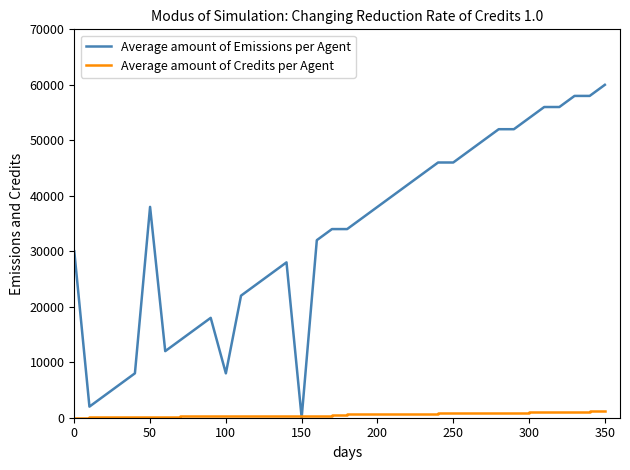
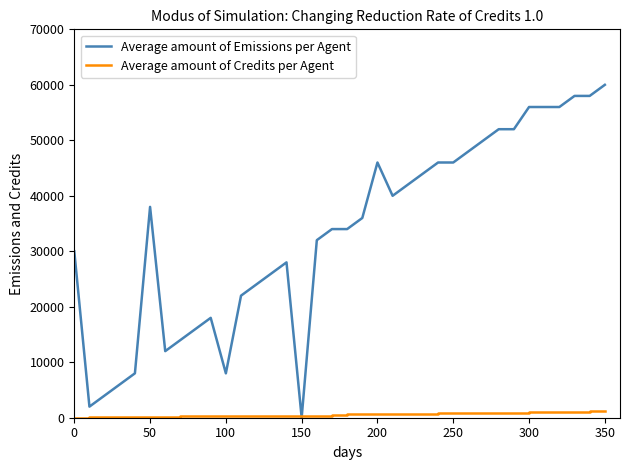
Average amount of Emissions per Agent, 200: 38000 -> 46000
Average amount of Emissions per Agent, 300: 54000 -> 56000
